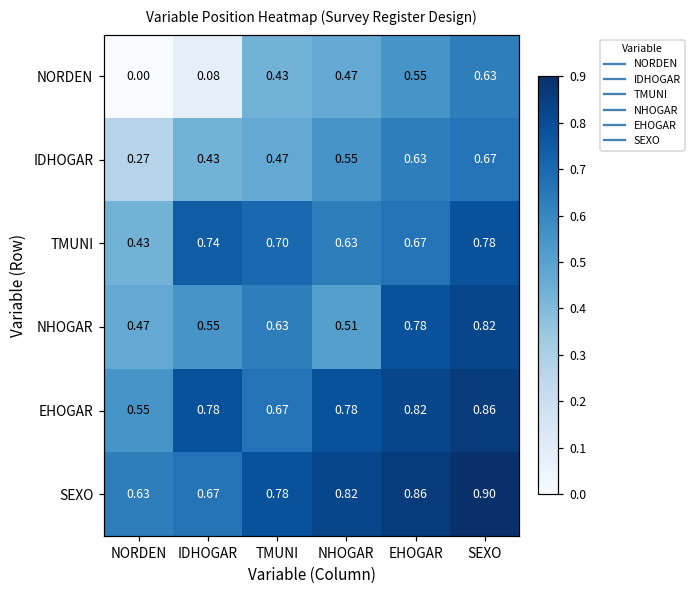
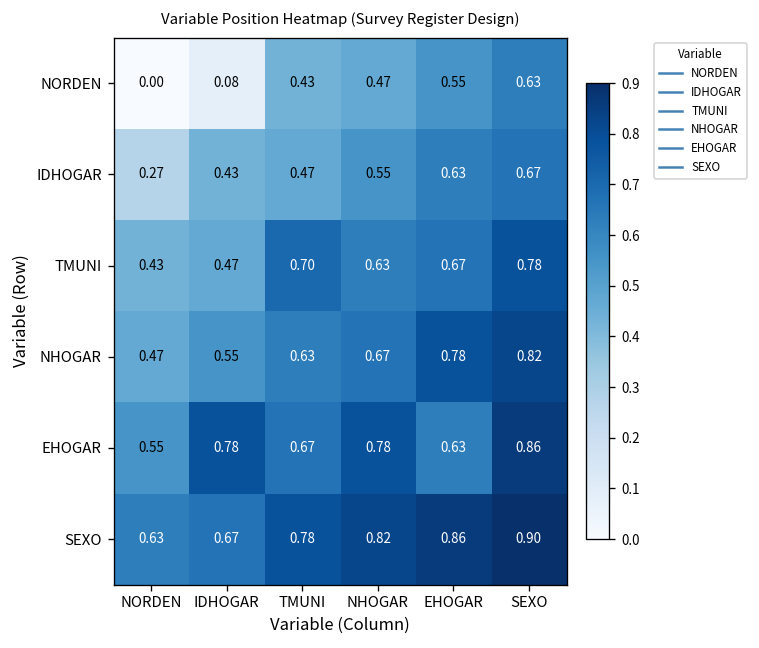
TMUNI, IDHOGAR: 0.74 -> 0.47
NHOGAR, NHOGAR: 0.51 -> 0.67
EHOGAR, EHOGAR: 0.82 -> 0.63
